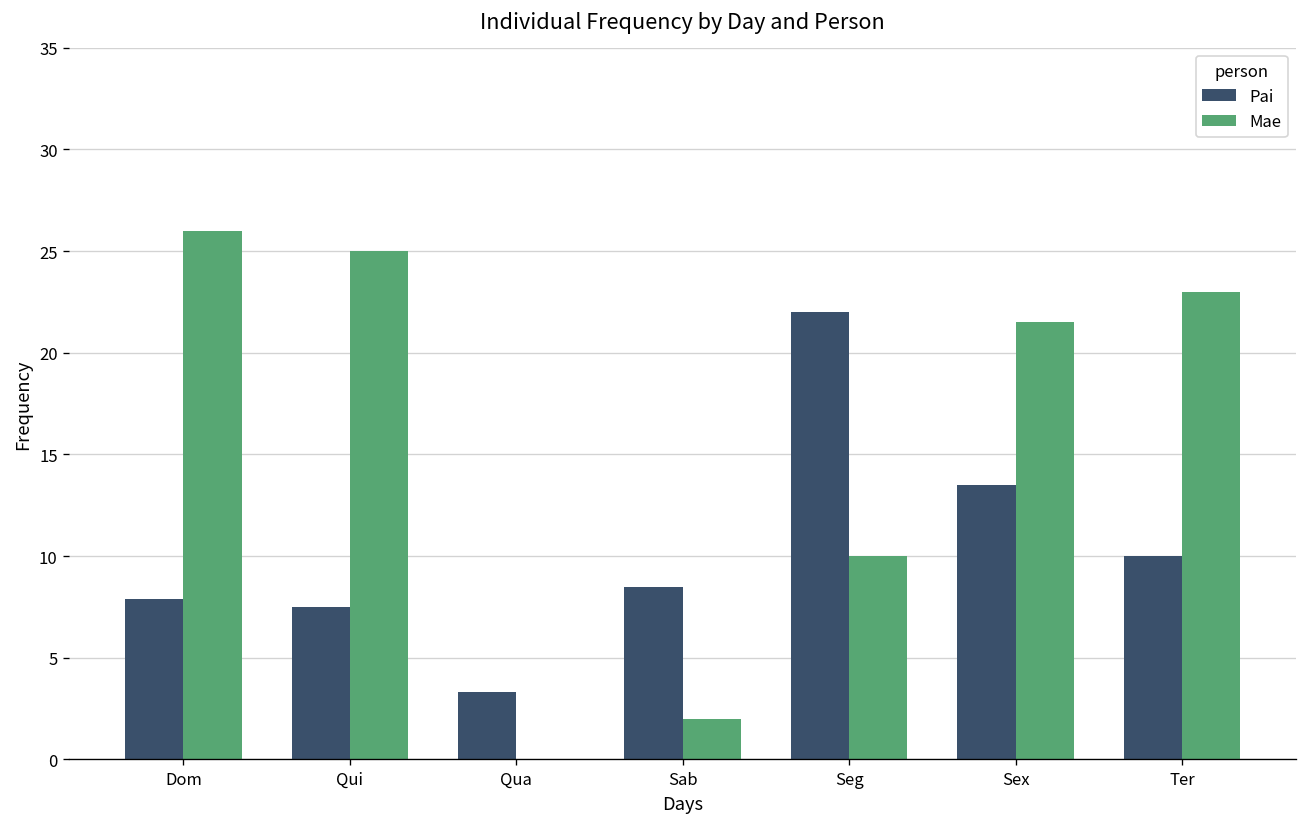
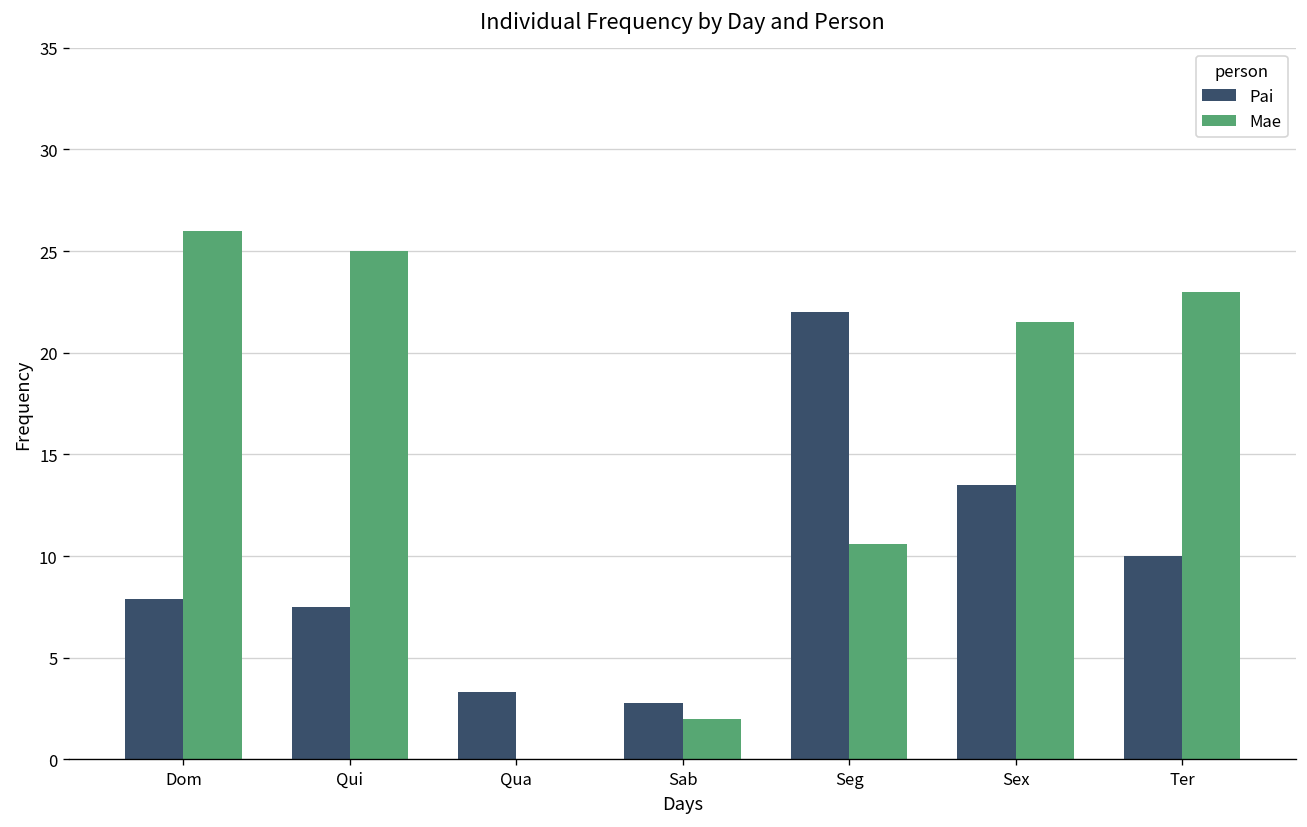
Pai, Sab: 8.5 -> 2.8
Mae, Seg: 10.0 -> 10.6
